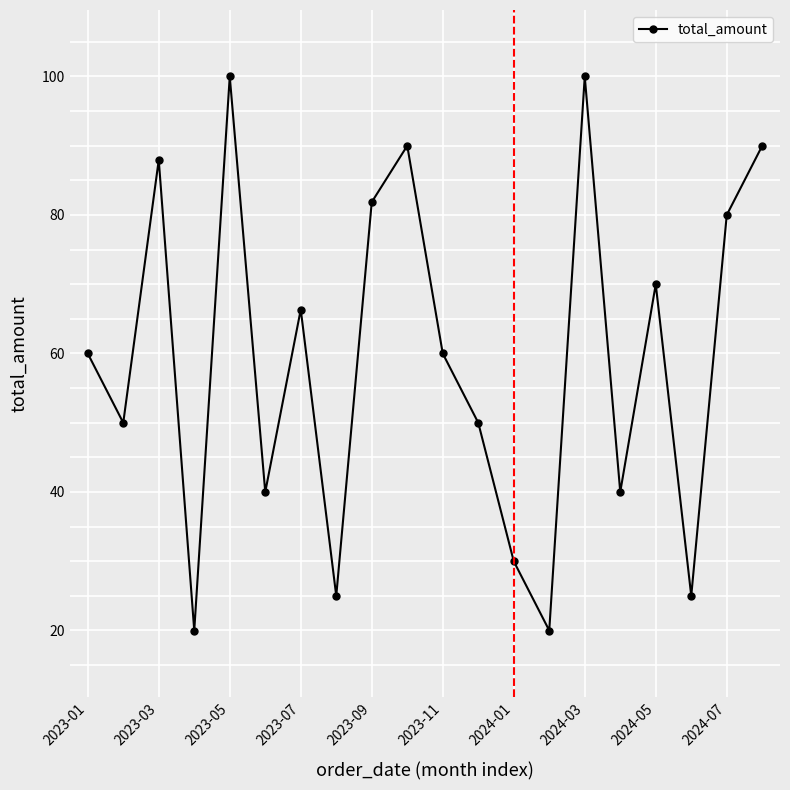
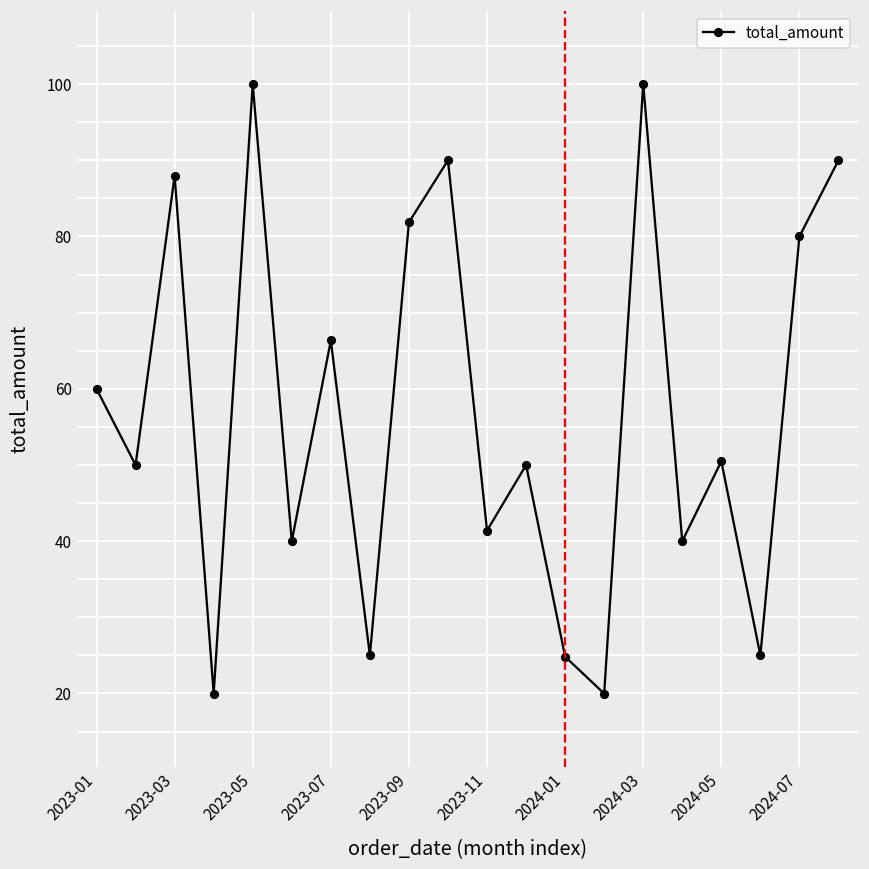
2023-11: 60 -> 41
2024-01: 30 -> 25
2024-05: 70 -> 50
